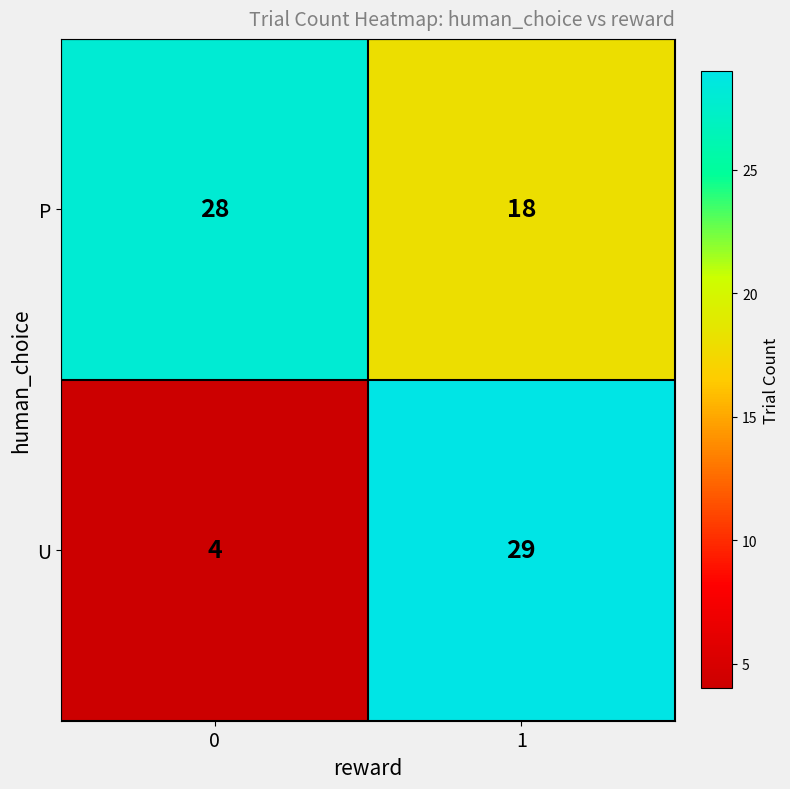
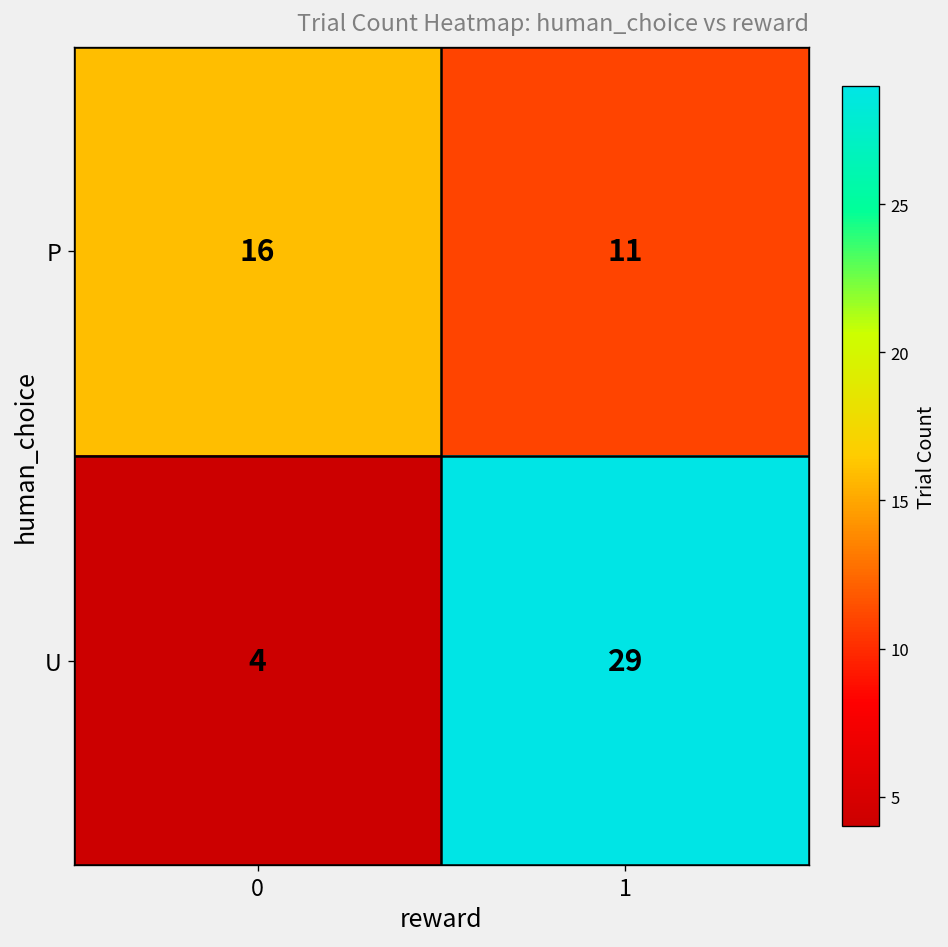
P, 0: 28 -> 16
P, 1: 18 -> 11
